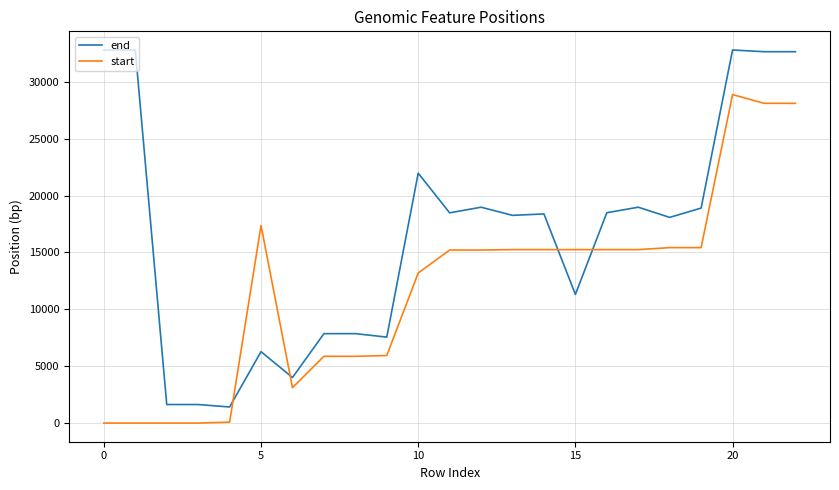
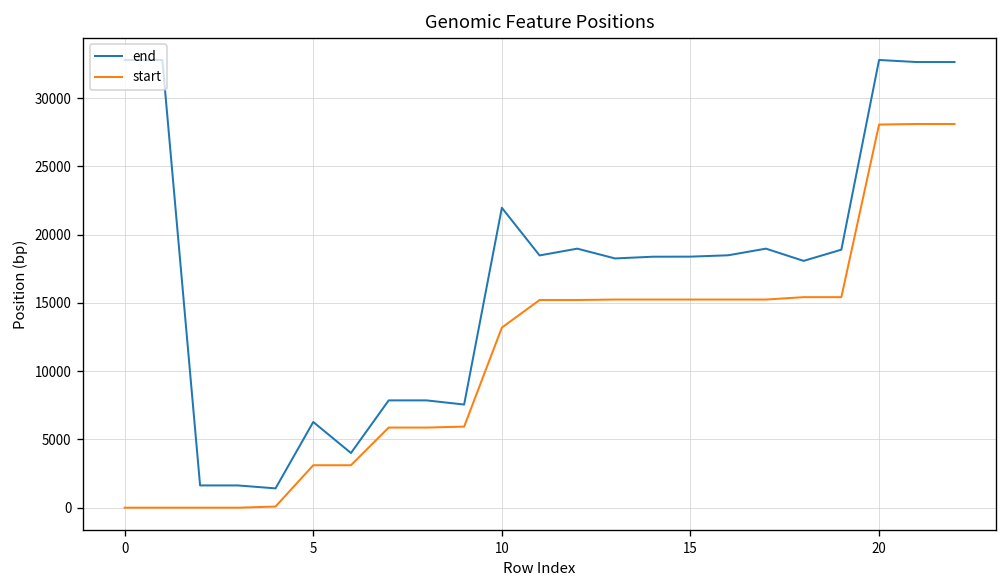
start, 5: 17400 -> 3100
end, 15: 11300 -> 18400
start, 20: 28900 -> 28100
